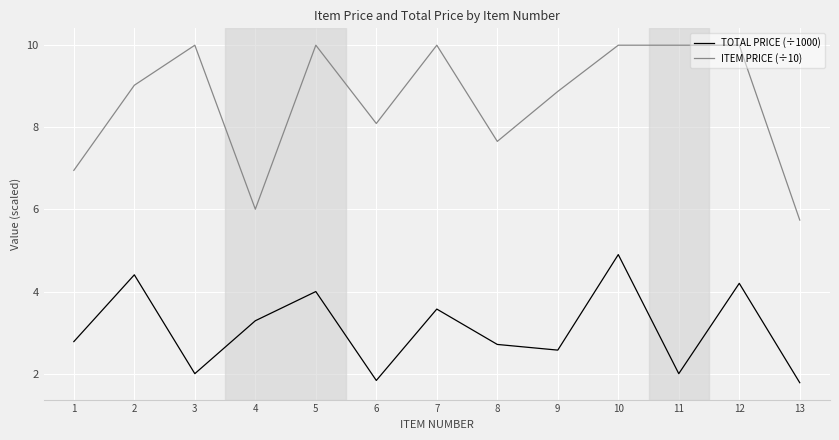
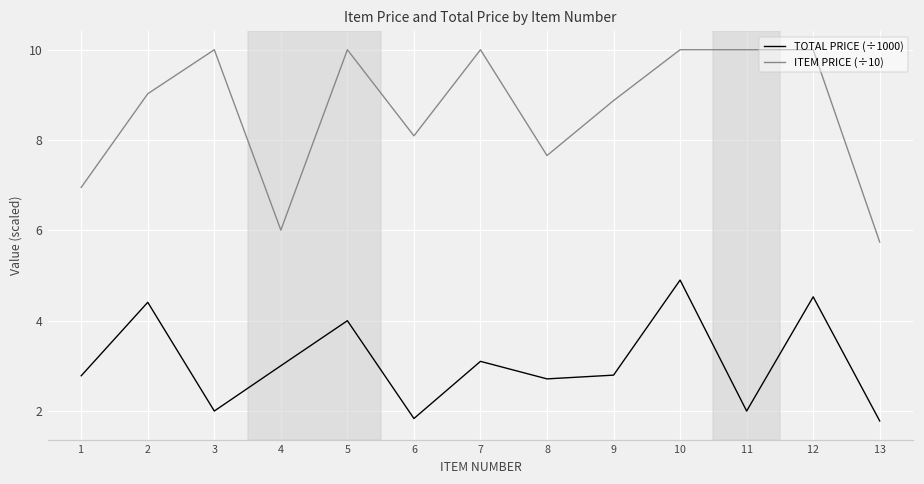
TOTAL PRICE (÷1000), 4: 3.3 -> 3.0
TOTAL PRICE (÷1000), 7: 3.6 -> 3.1
TOTAL PRICE (÷1000), 9: 2.6 -> 2.8
TOTAL PRICE (÷1000), 12: 4.2 -> 4.5
